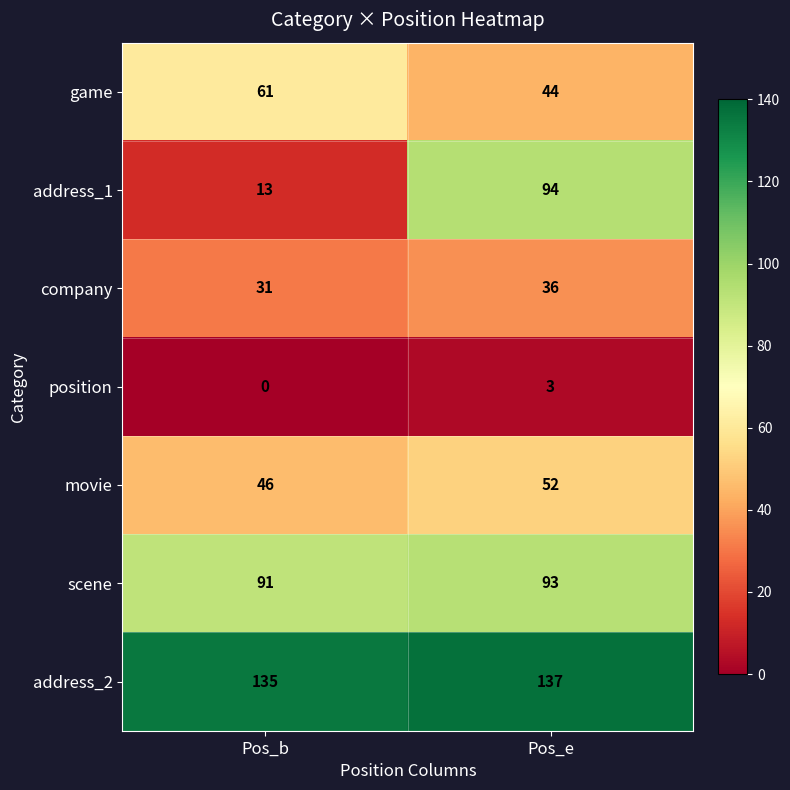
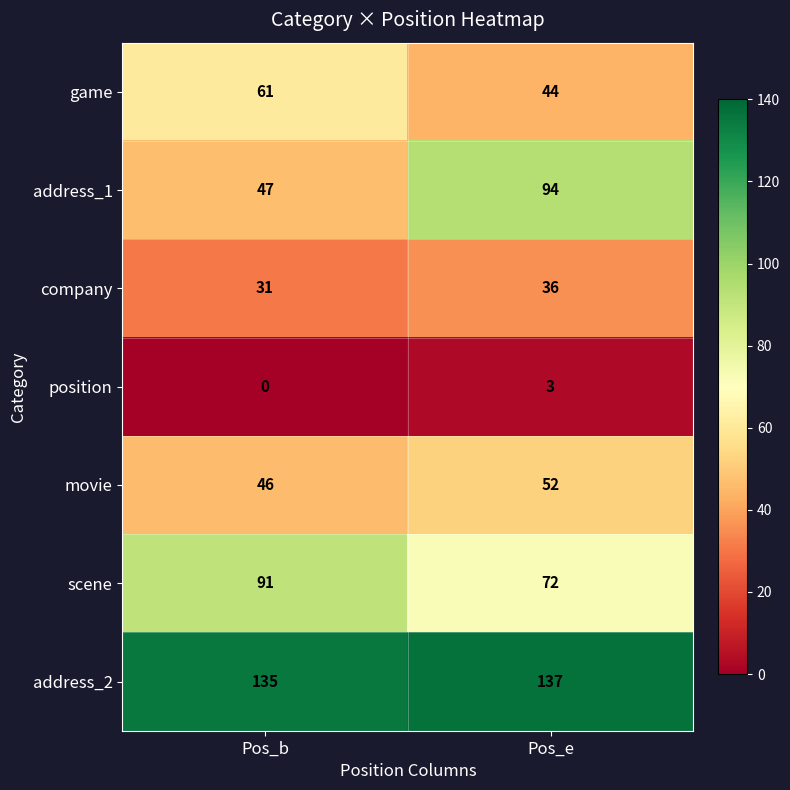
address_1, Pos_b: 13 -> 47
scene, Pos_e: 93 -> 72
